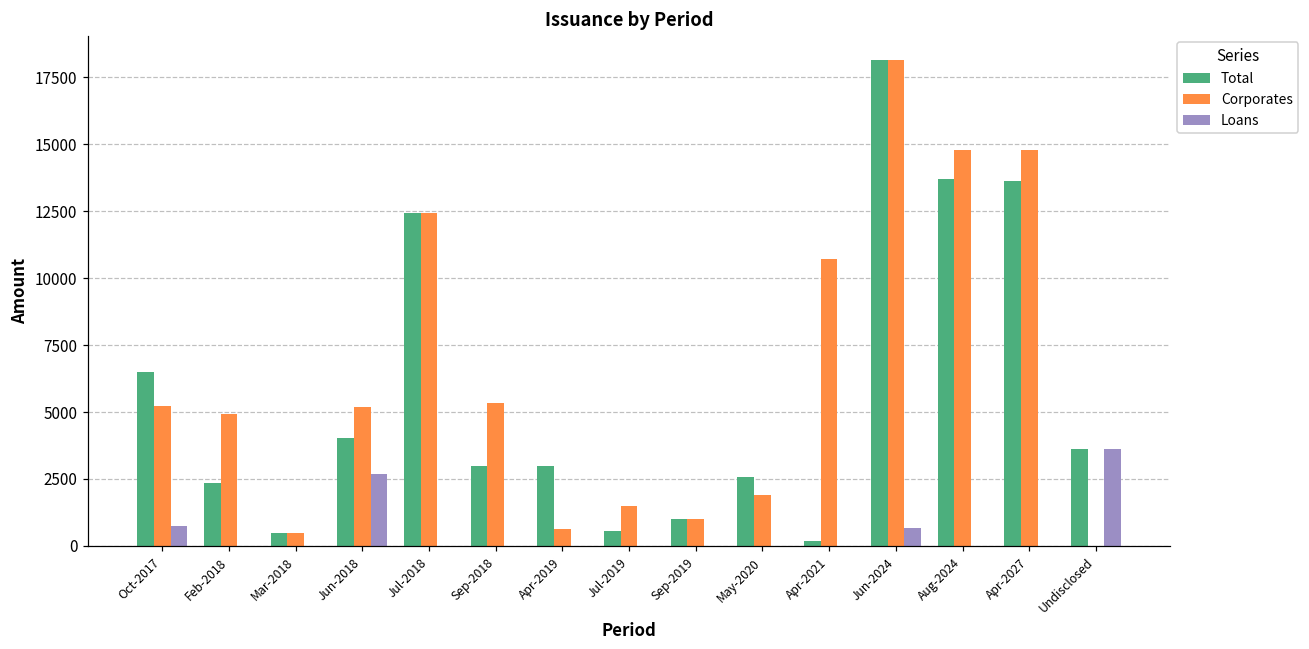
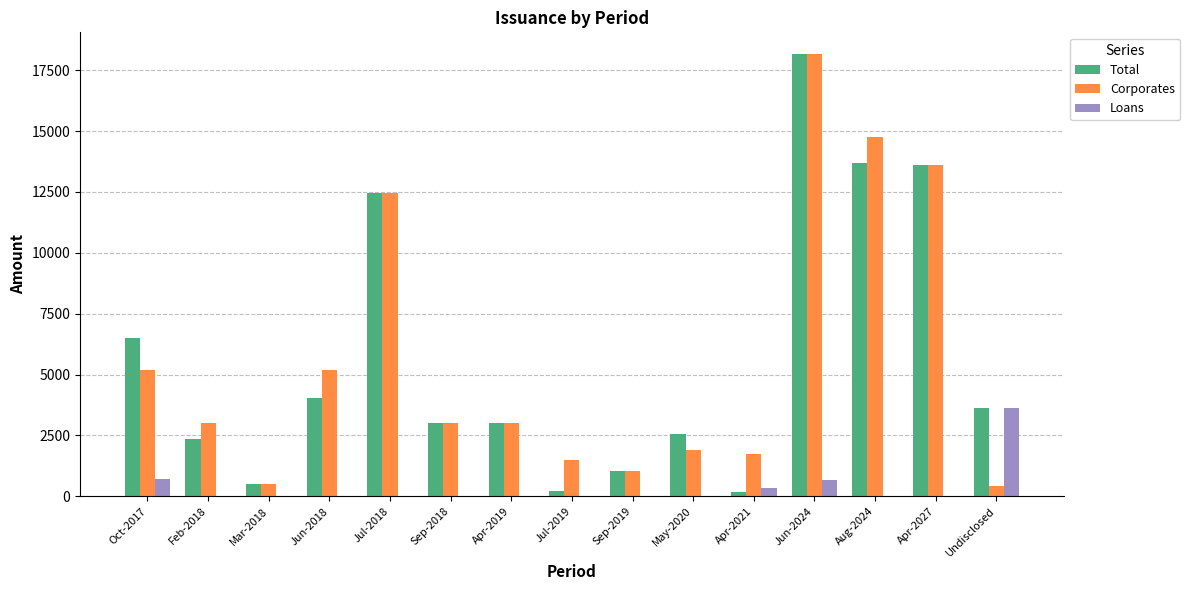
Corporates, Feb-2018: 4900 -> 3000
Loans, Jun-2018: 2700 -> 0
Corporates, Sep-2018: 5400 -> 3000
Corporates, Apr-2019: 600 -> 3000
Total, Jul-2019: 600 -> 200
Corporates, Apr-2021: 10700 -> 1700
Loans, Apr-2021: 0 -> 300
Corporates, Apr-2027: 14800 -> 13600
Corporates, Undisclosed: 0 -> 400
